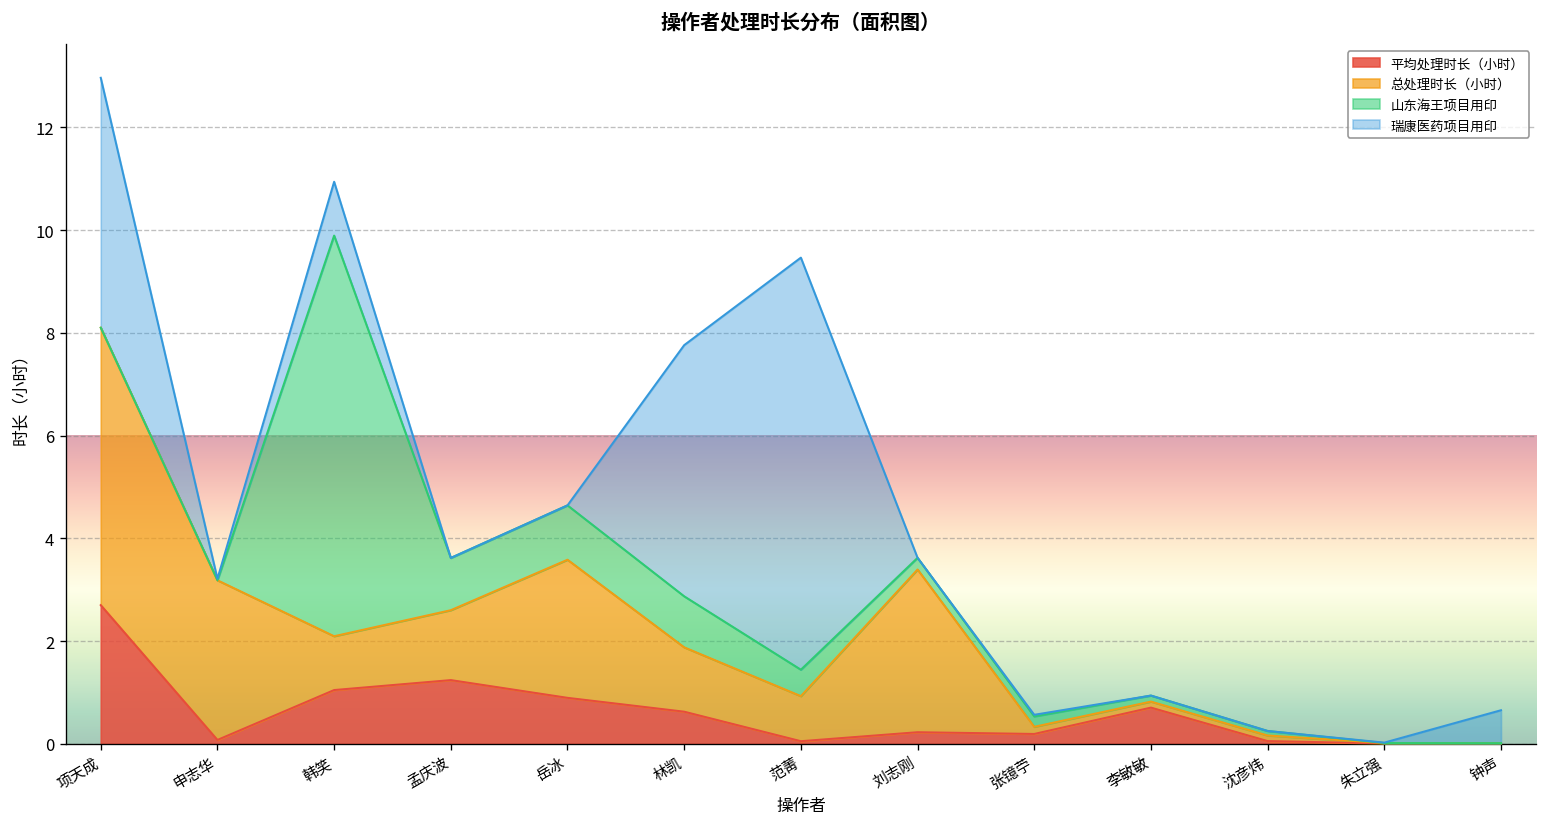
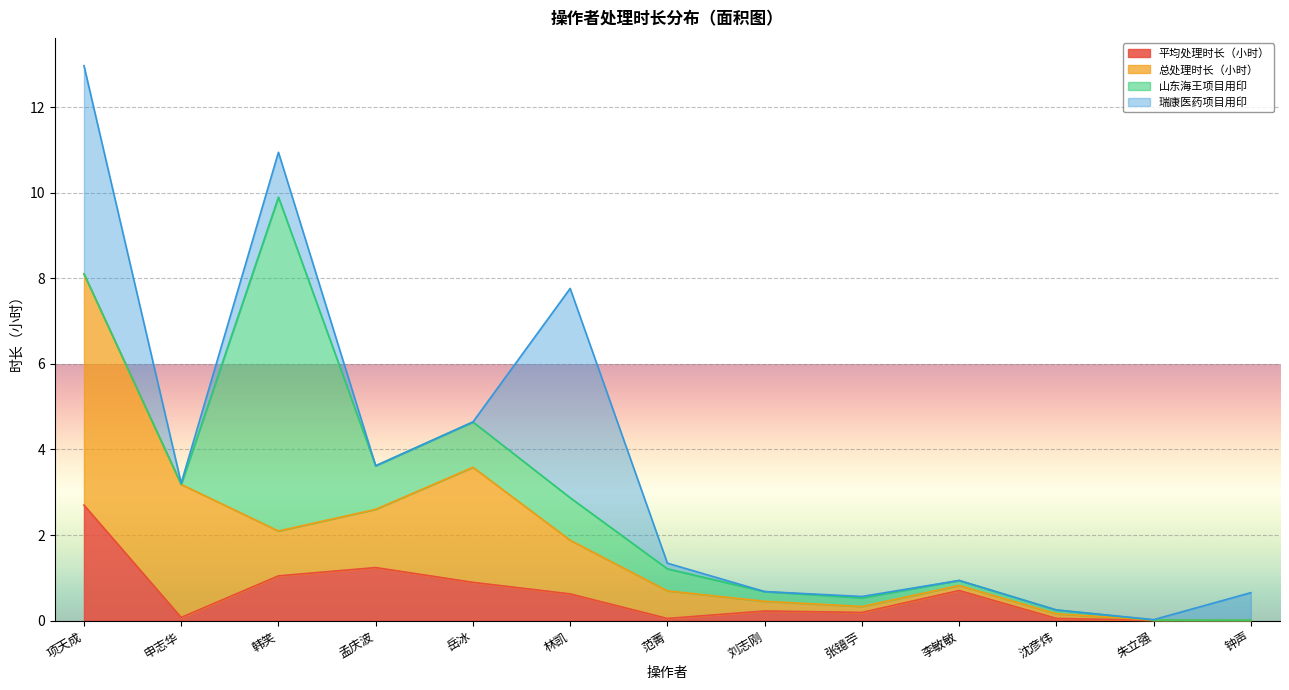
总处理时长（小时）, 范菁: 0.9 -> 0.6
瑞康医药项目用印, 范菁: 8.0 -> 0.1
总处理时长（小时）, 刘志刚: 3.2 -> 0.2
